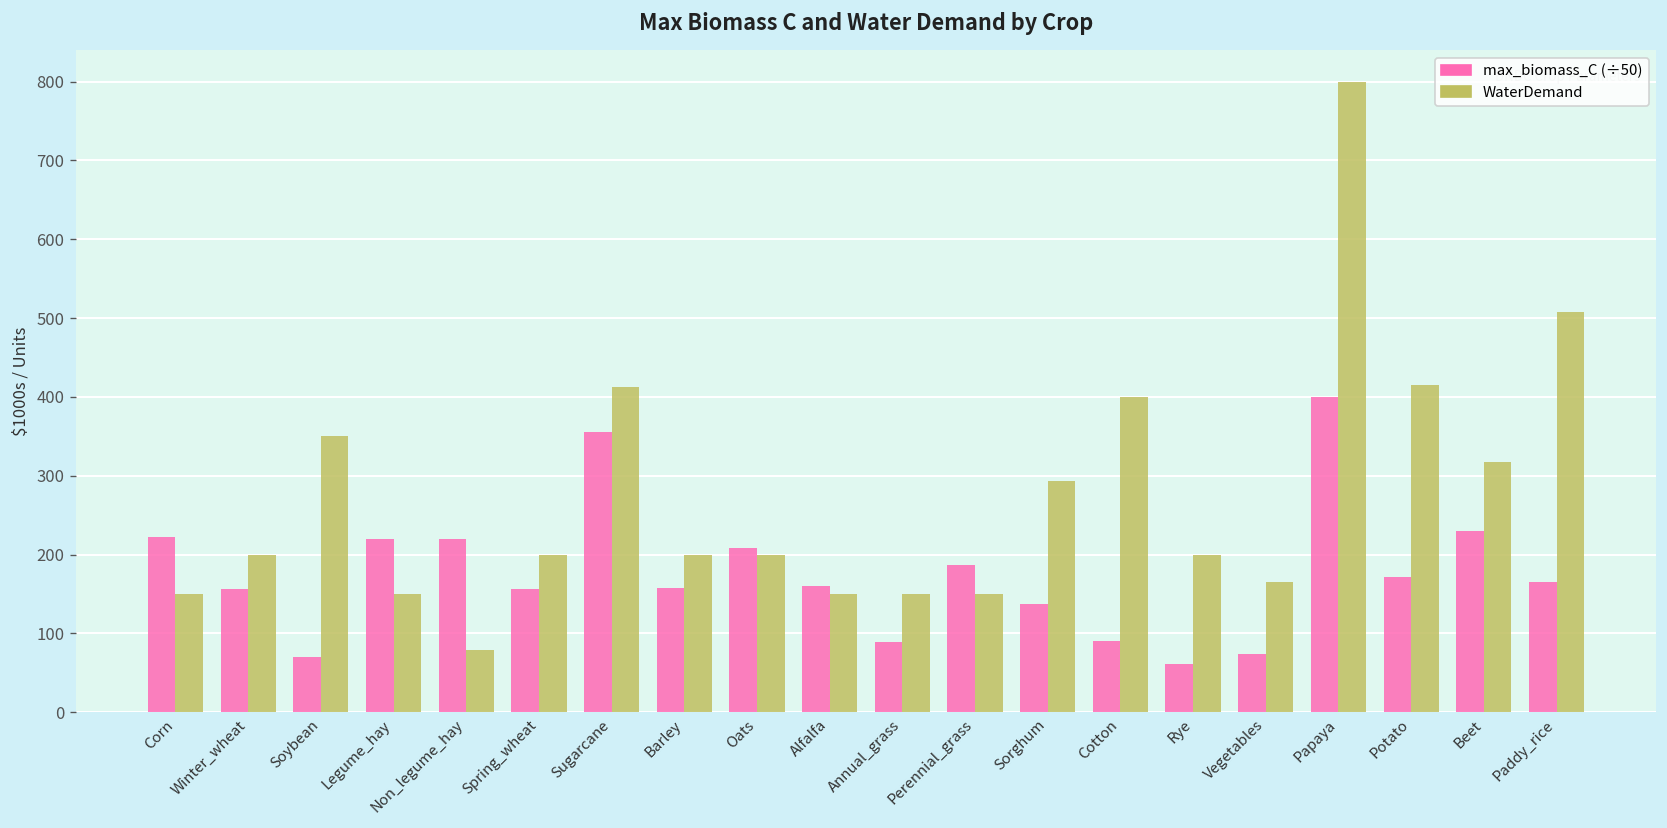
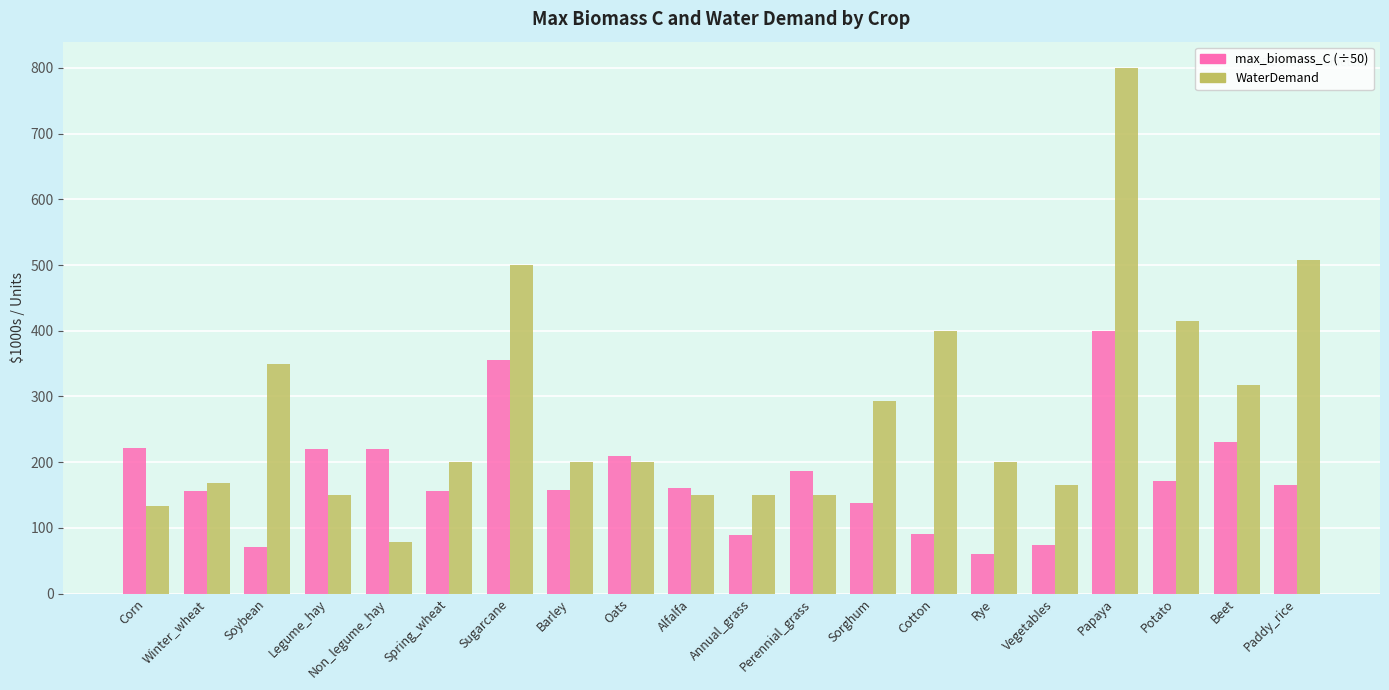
WaterDemand, Corn: 150 -> 130
WaterDemand, Winter_wheat: 200 -> 170
WaterDemand, Sugarcane: 410 -> 500
